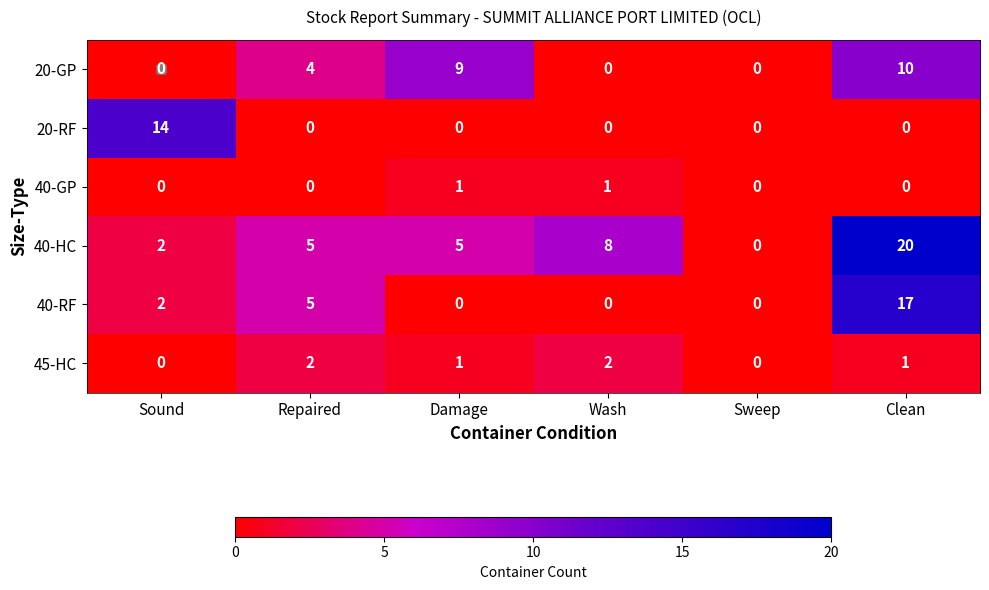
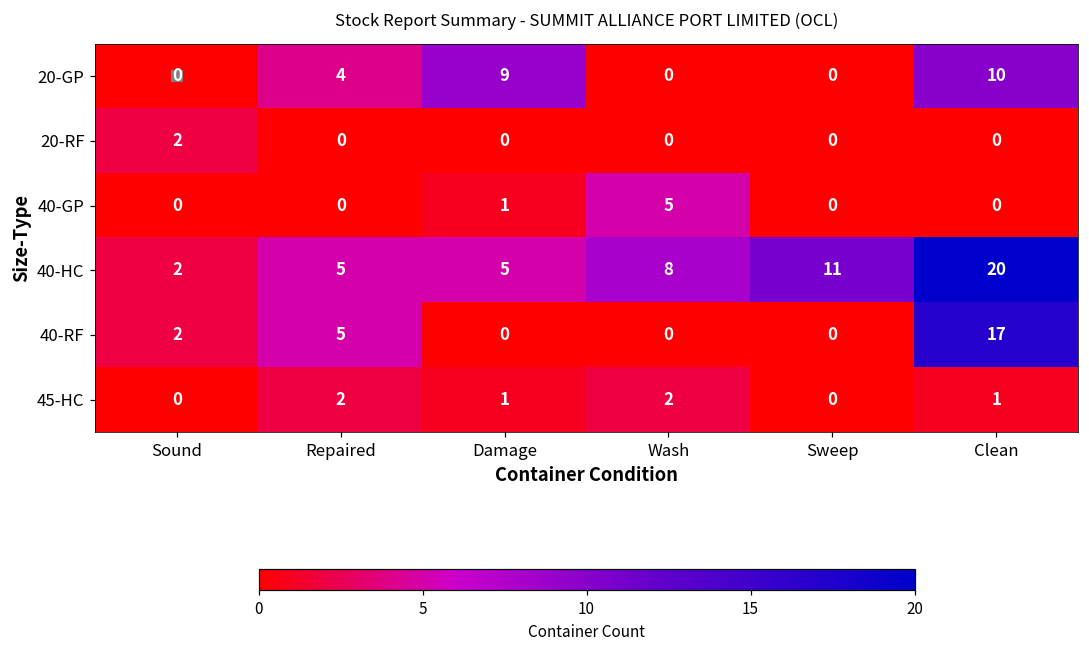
20-RF, Sound: 14 -> 2
40-GP, Wash: 1 -> 5
40-HC, Sweep: 0 -> 11
